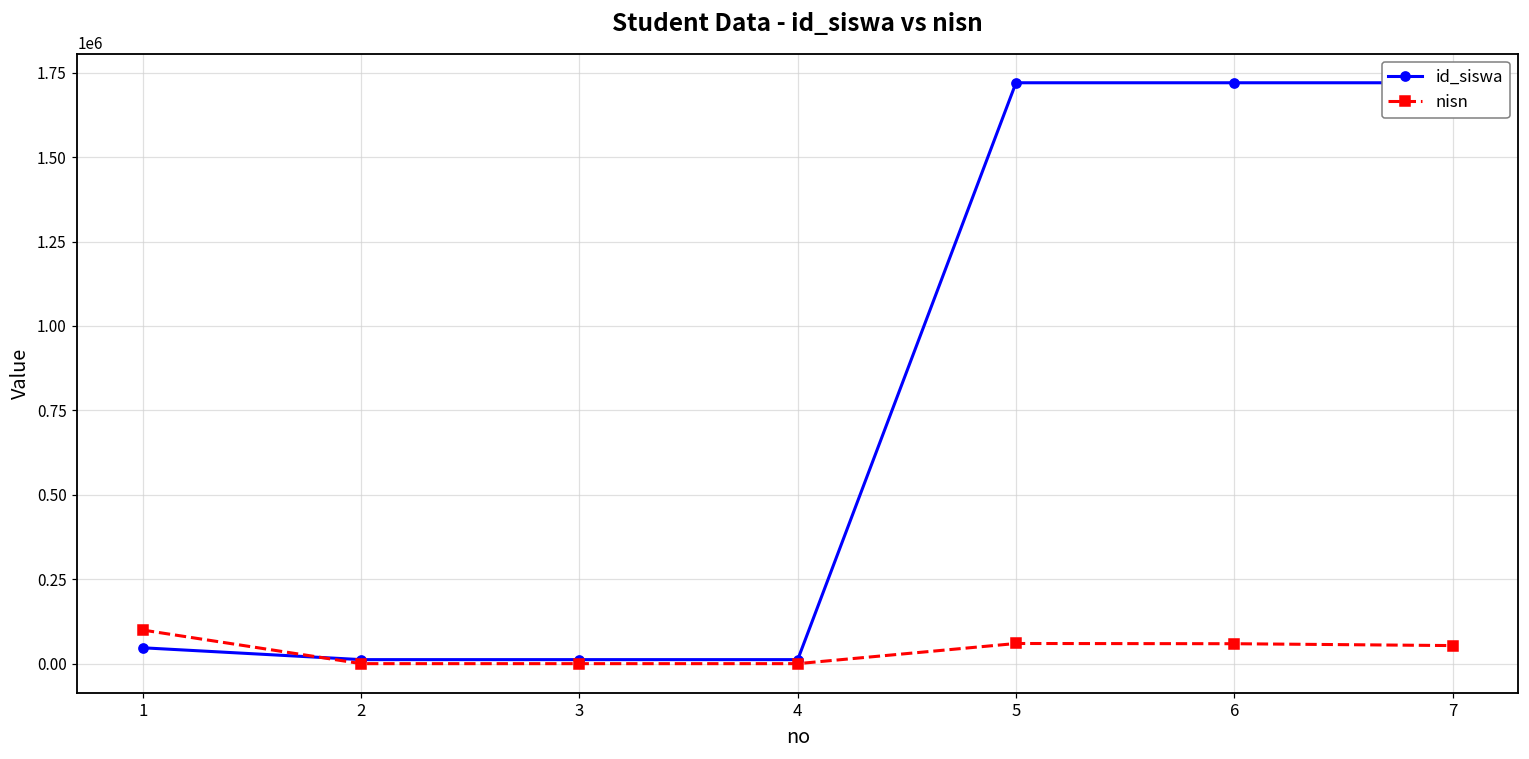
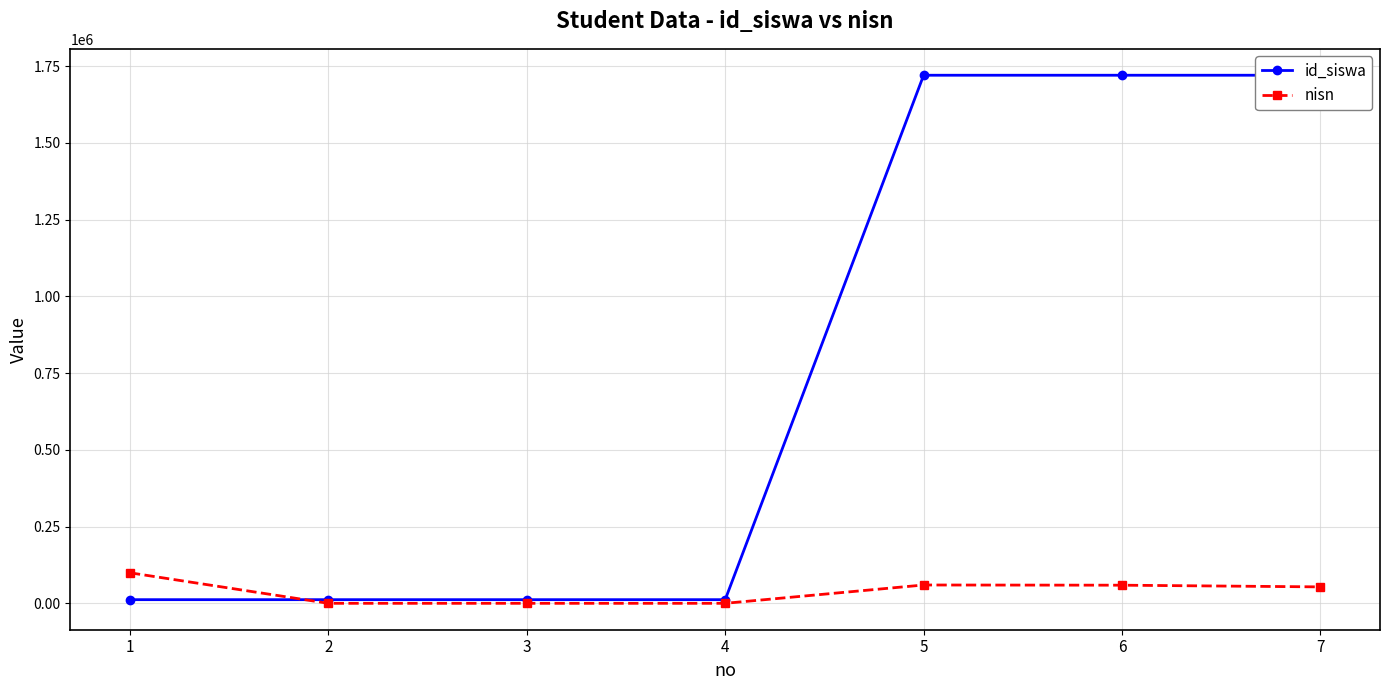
id_siswa, 1: 50000 -> 10000
